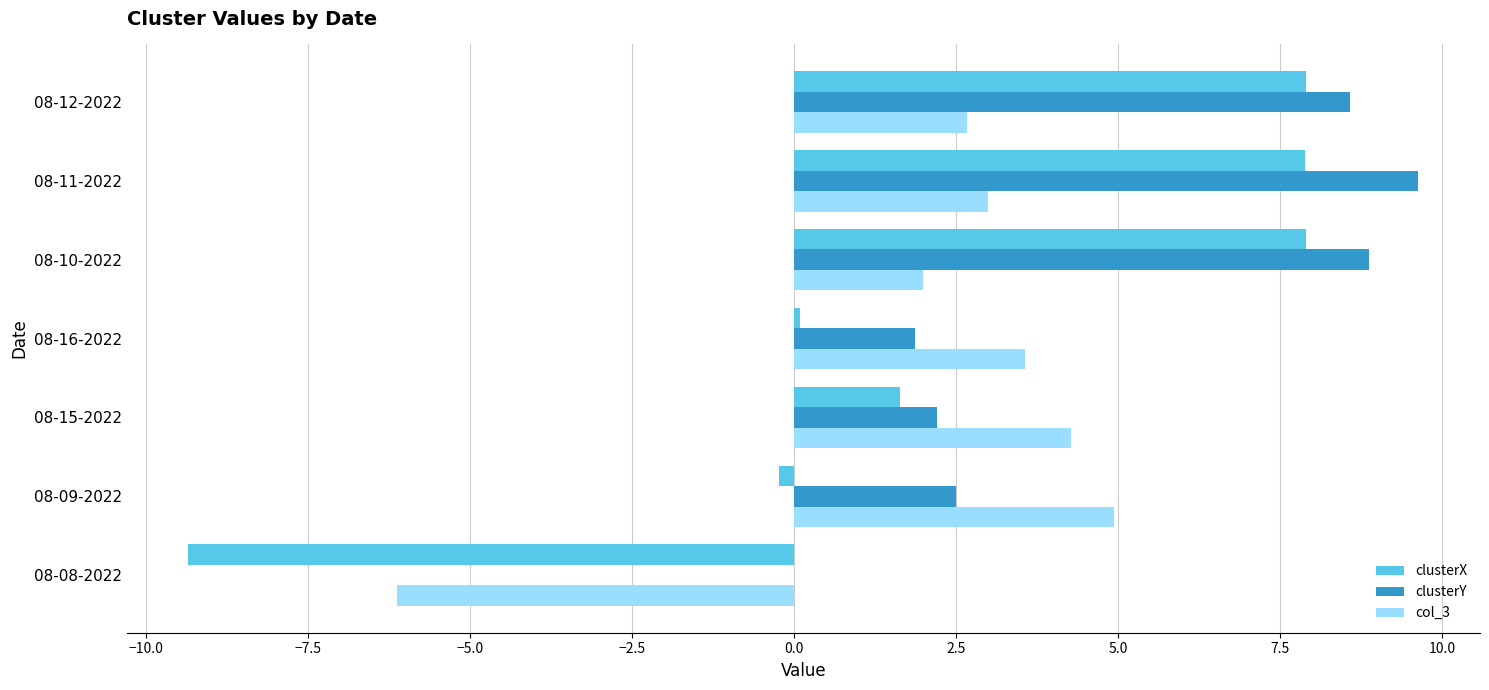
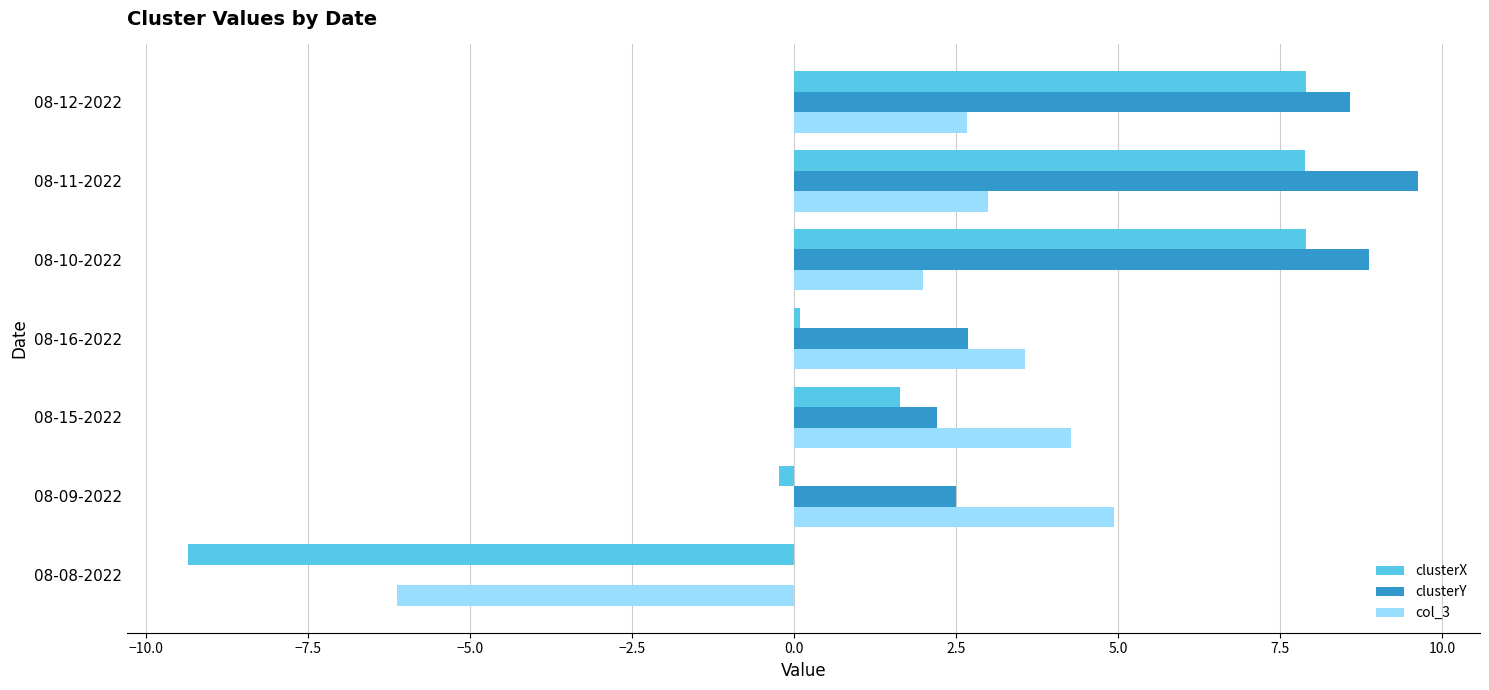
clusterY, 08-16-2022: 1.9 -> 2.7
